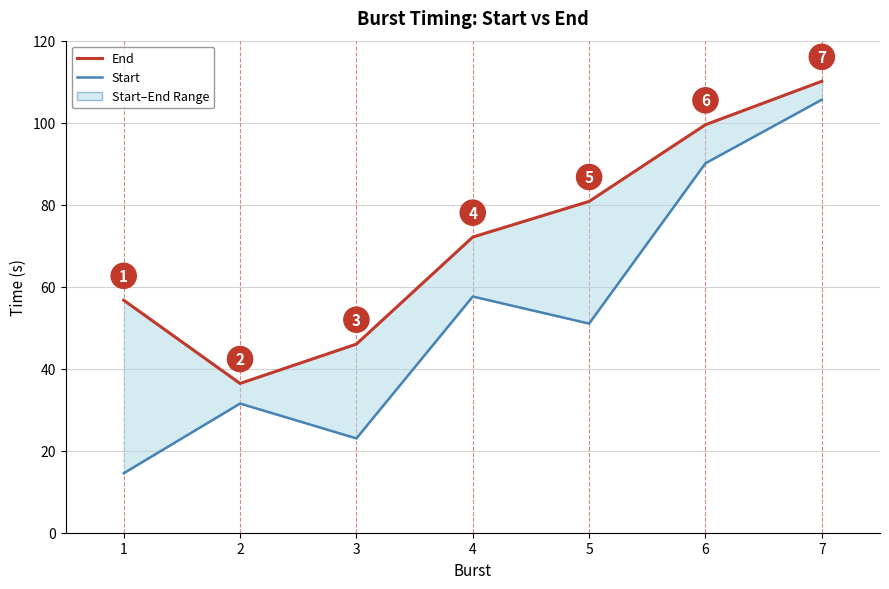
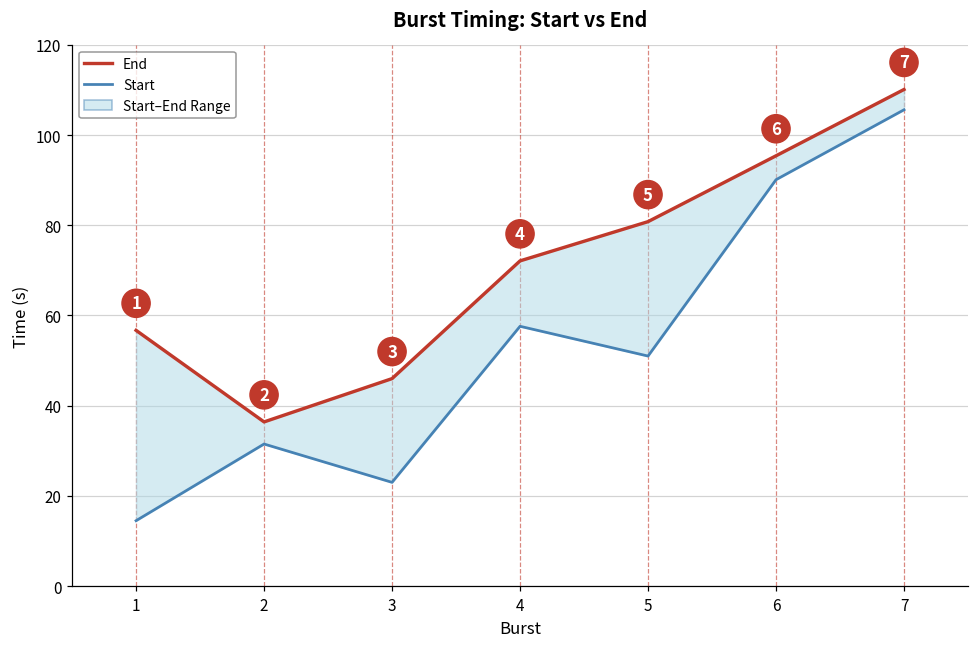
End, 6: 100 -> 95
